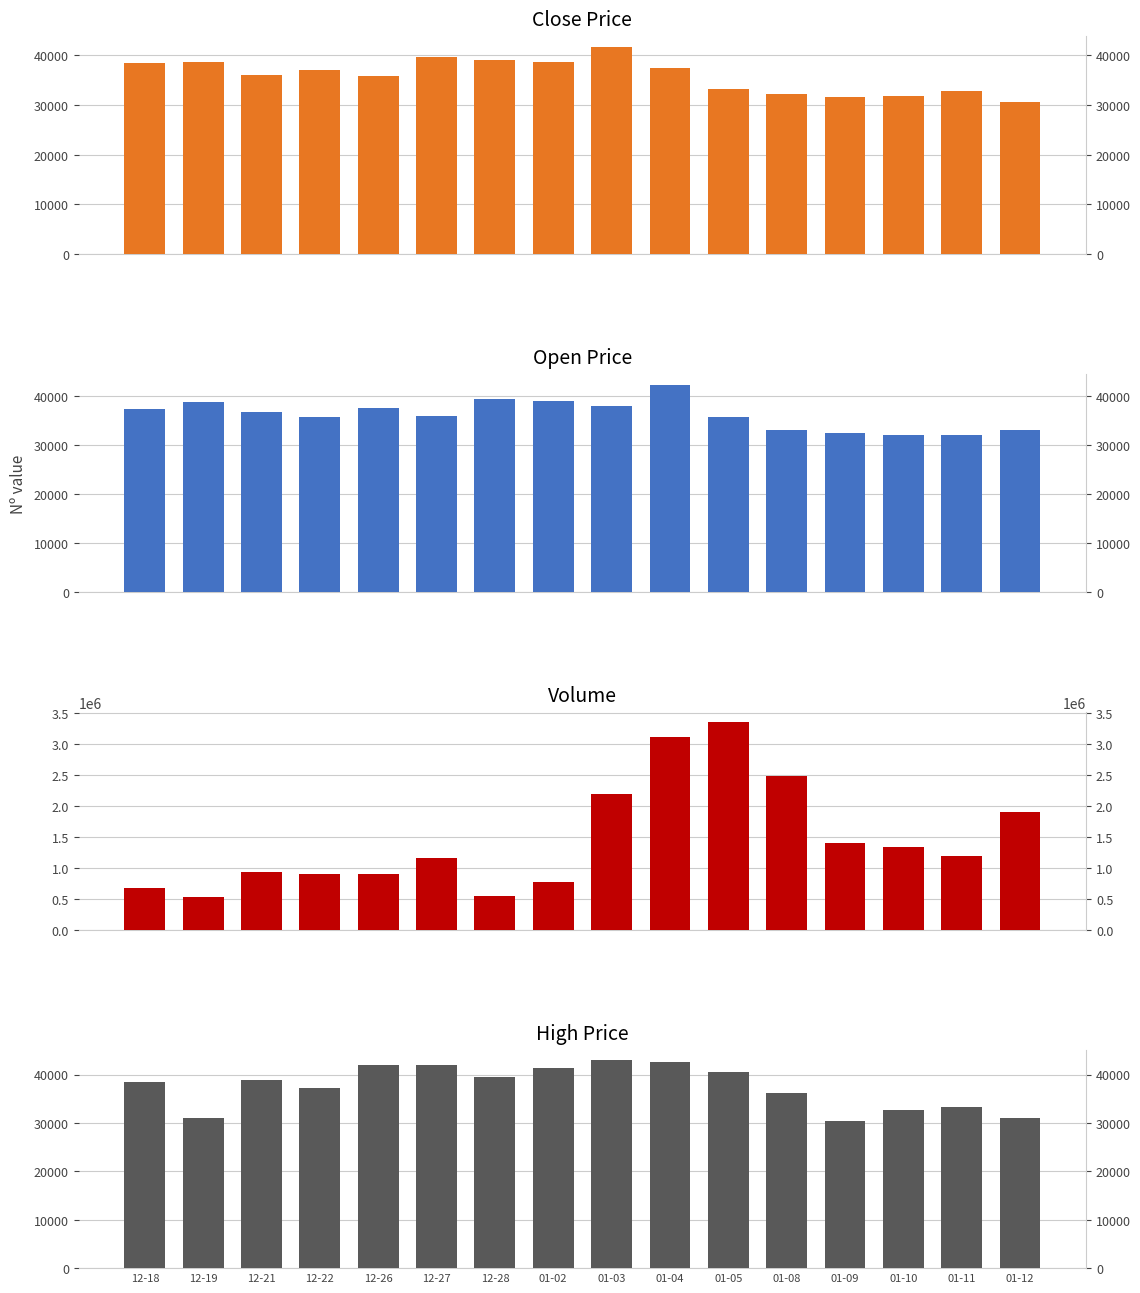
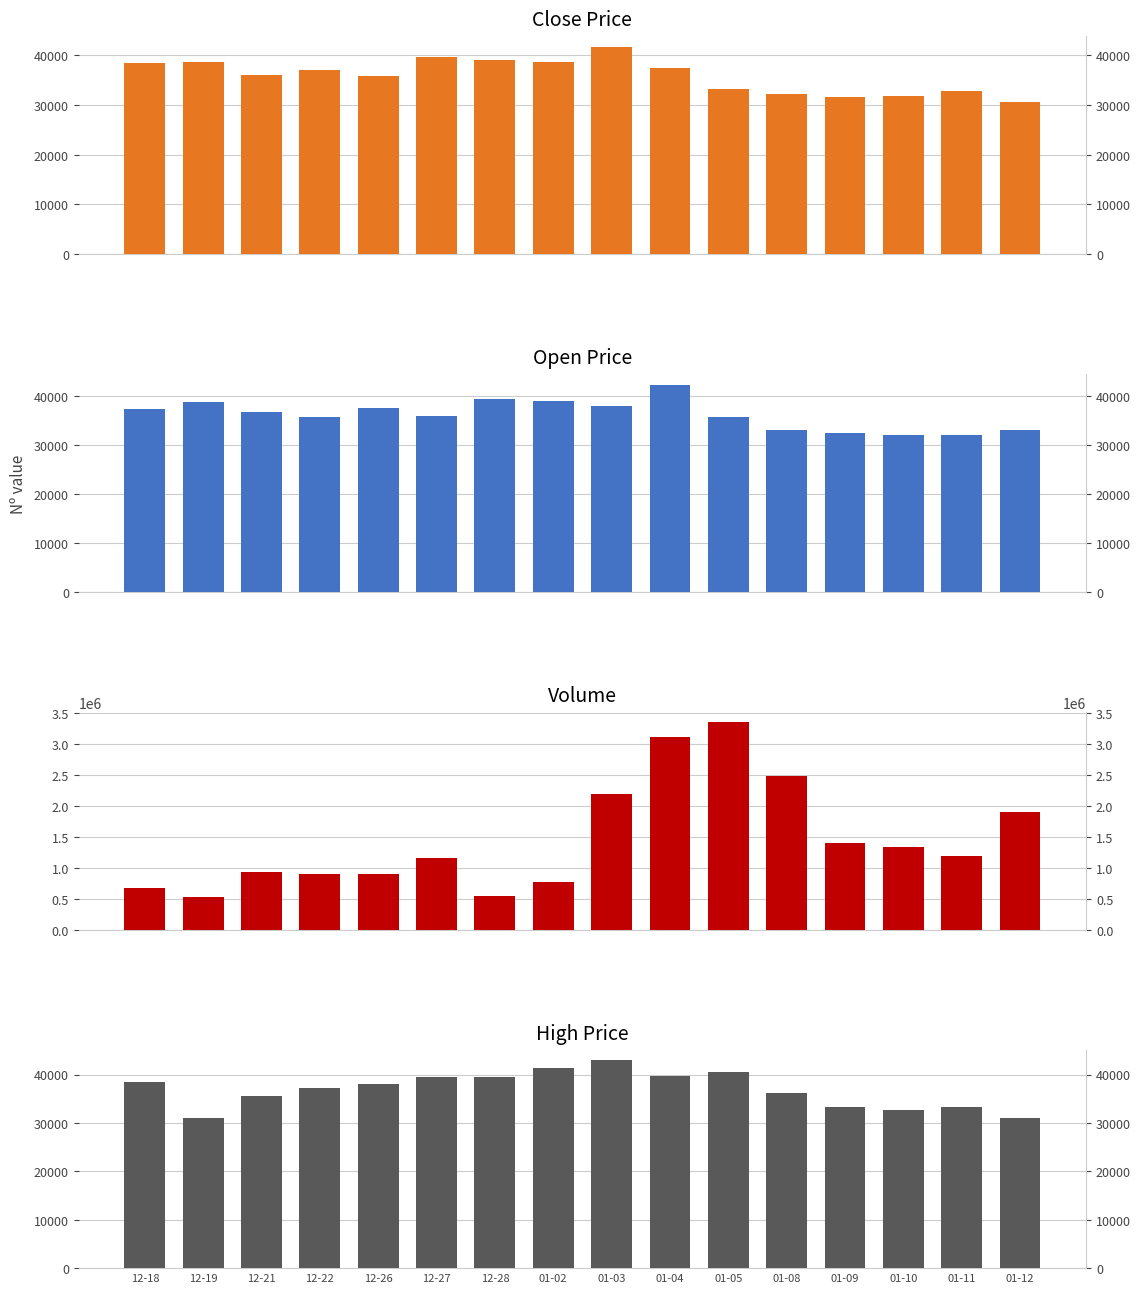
High Price, 12-21: 39000 -> 36000
High Price, 12-26: 42000 -> 38000
High Price, 12-27: 42000 -> 40000
High Price, 01-04: 43000 -> 40000
High Price, 01-09: 30000 -> 33000
